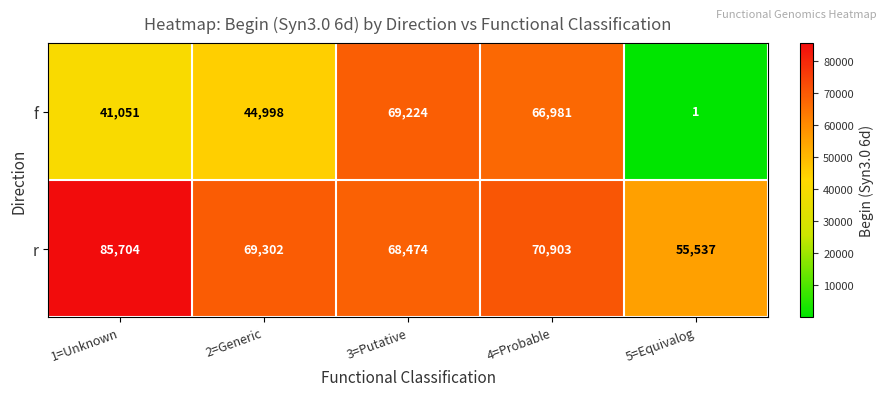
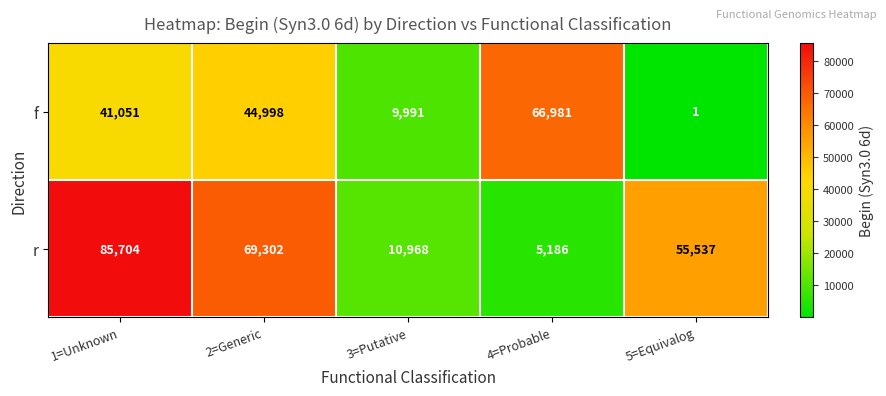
f, 3=Putative: 69,224 -> 9,991
r, 3=Putative: 68,474 -> 10,968
r, 4=Probable: 70,903 -> 5,186
